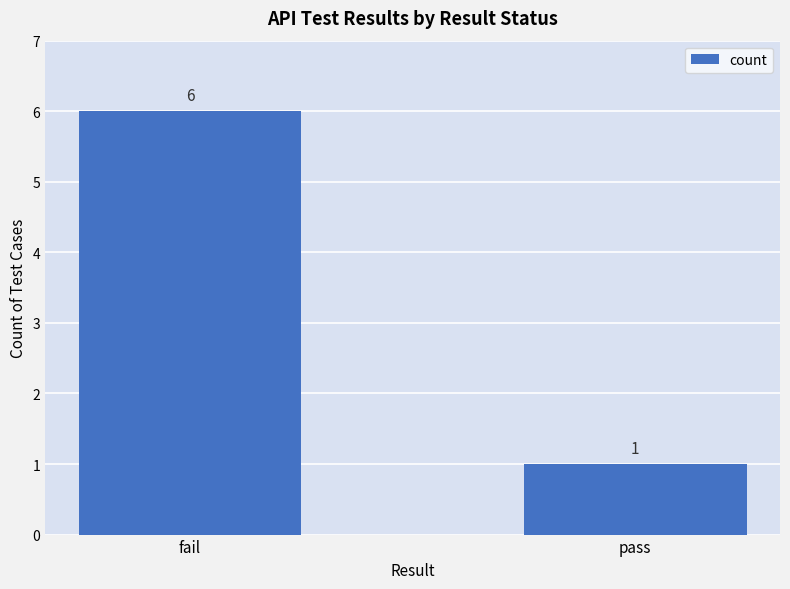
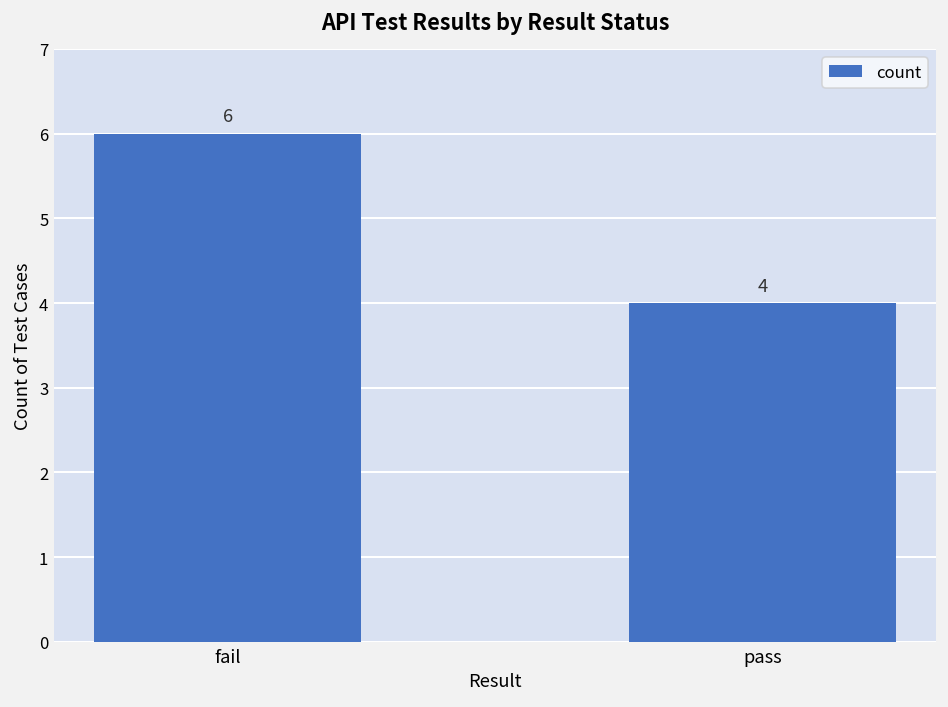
pass: 1 -> 4
